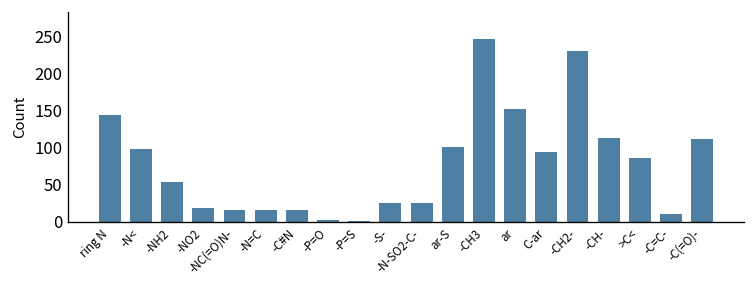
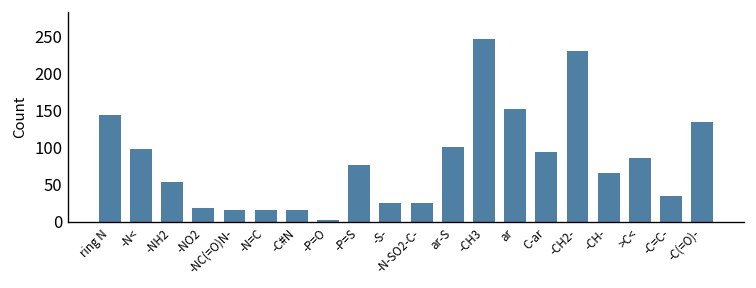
-P=S: 0 -> 80
-CH-: 110 -> 70
-C=C-: 10 -> 30
-C(=O)-: 110 -> 130
